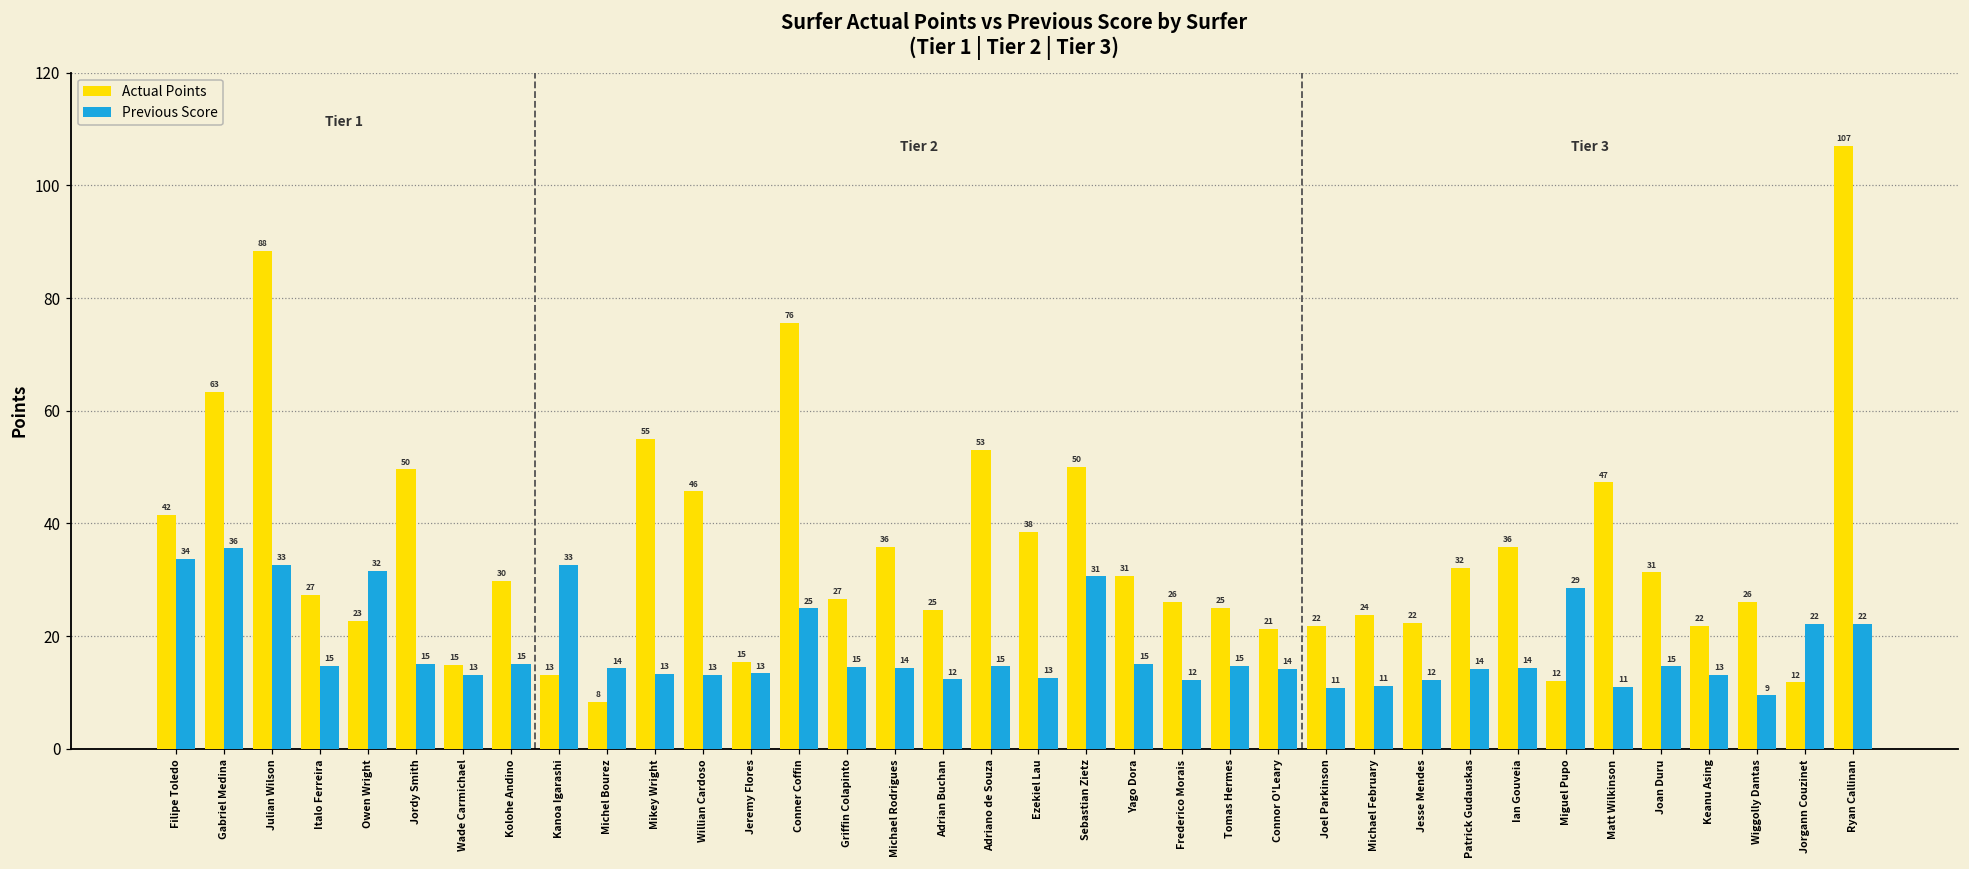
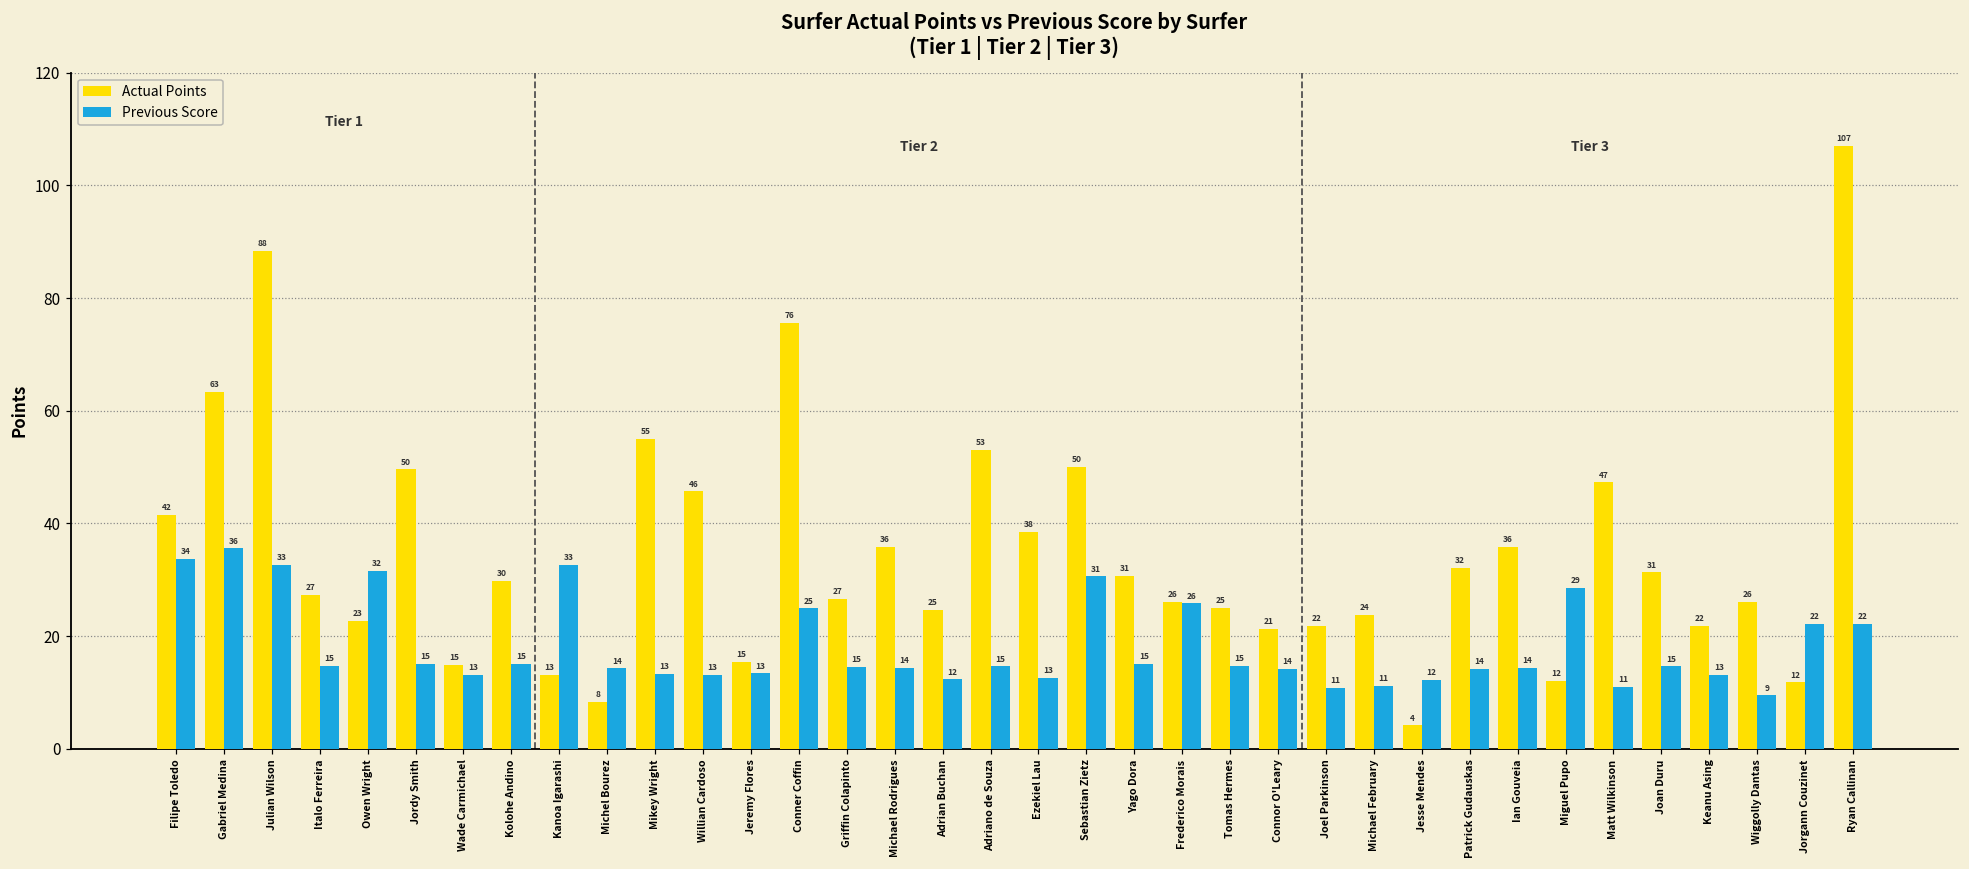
Previous Score, Frederico Morais: 12 -> 26
Actual Points, Jesse Mendes: 22 -> 4
